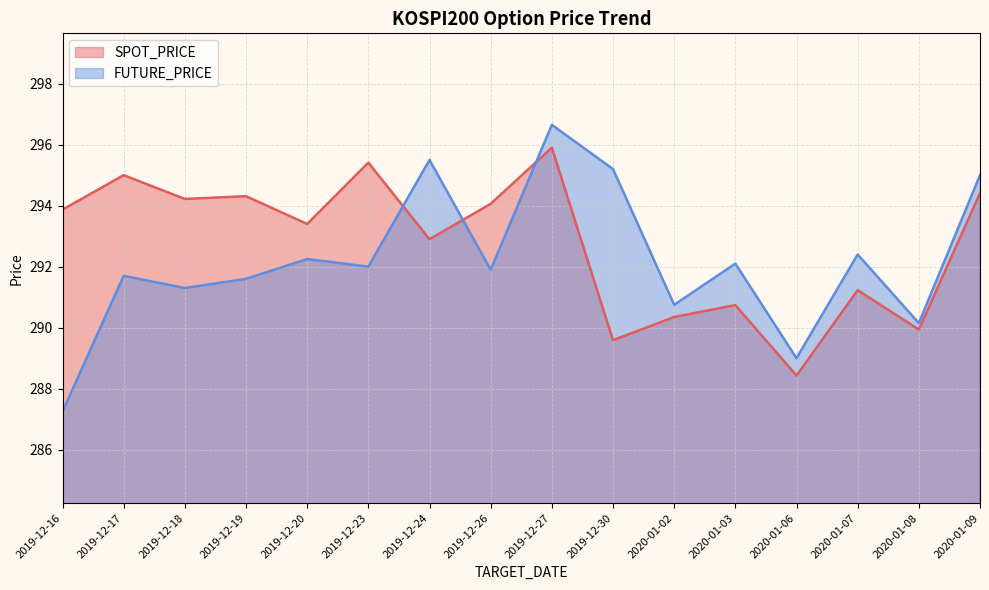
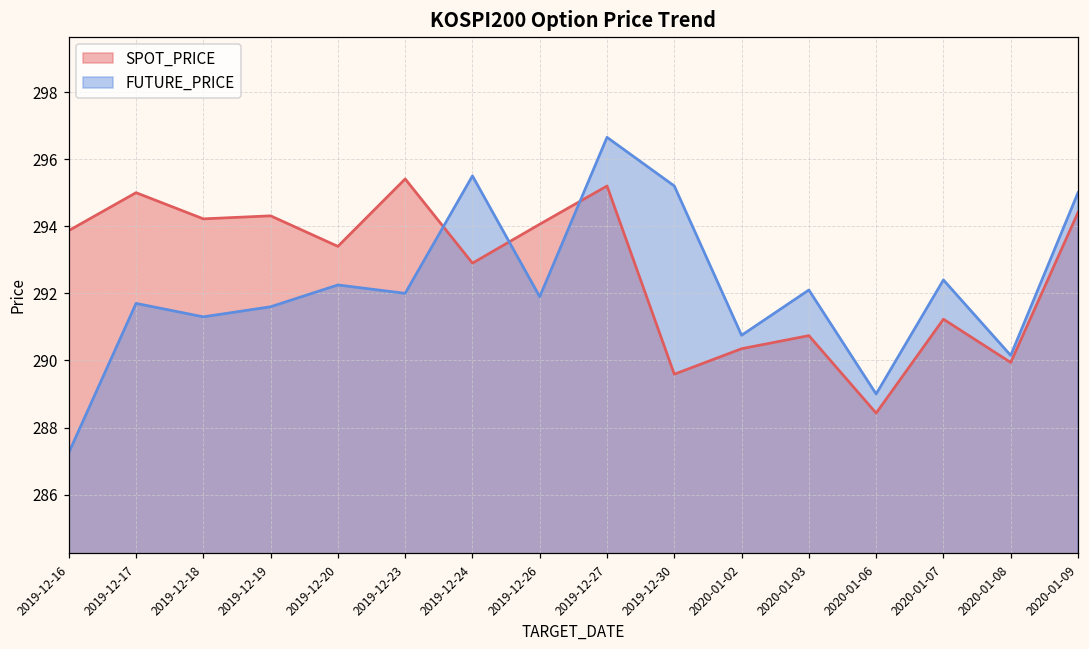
SPOT_PRICE, 2019-12-27: 295.9 -> 295.2
